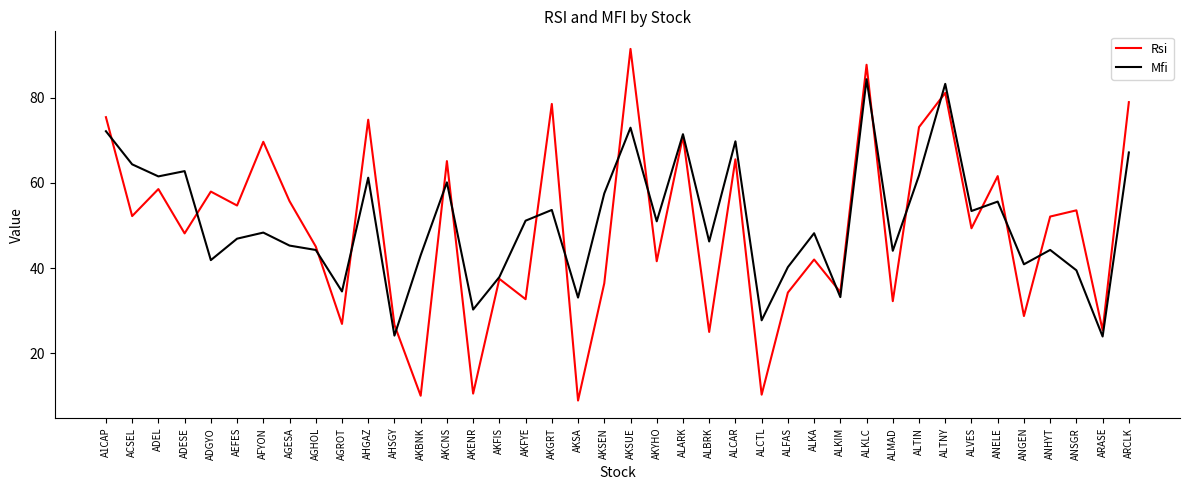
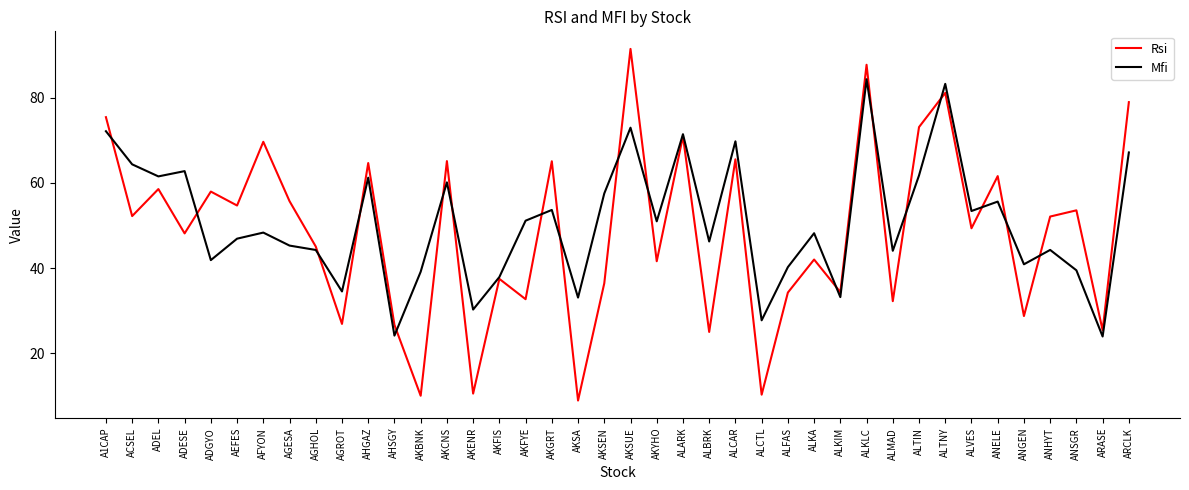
Rsi, AHGAZ: 75 -> 65
Mfi, AKBNK: 43 -> 39
Rsi, AKGRT: 79 -> 65
